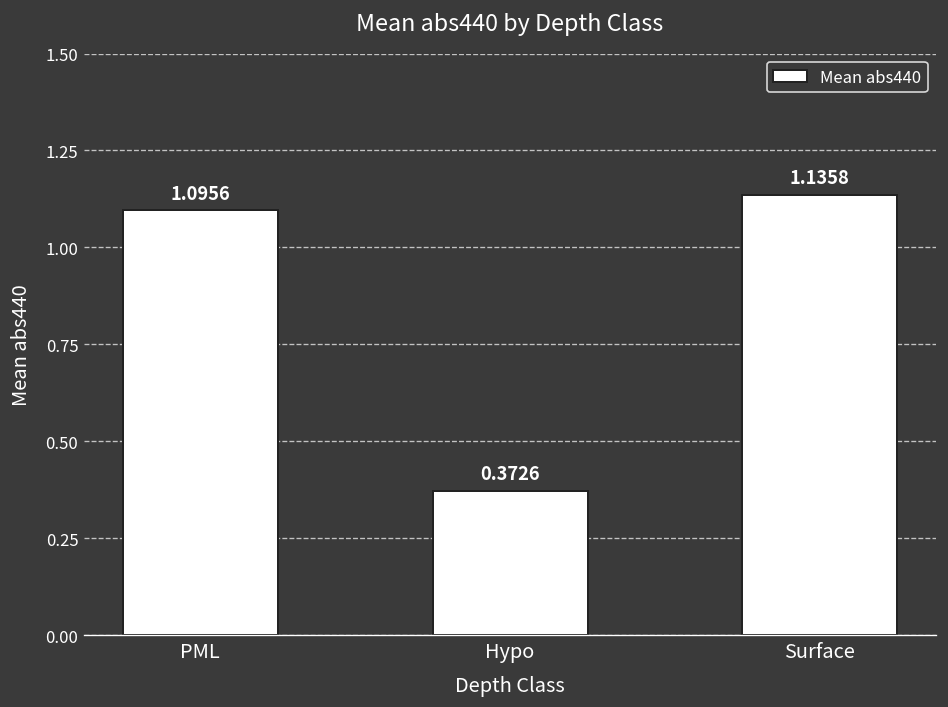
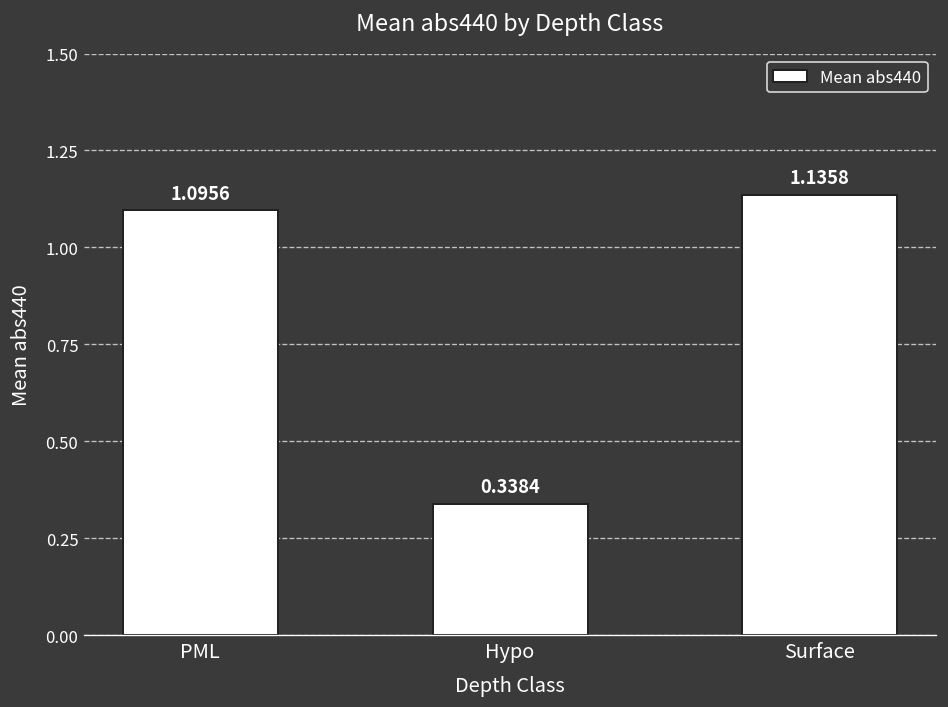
Hypo: 0.3726 -> 0.3384
